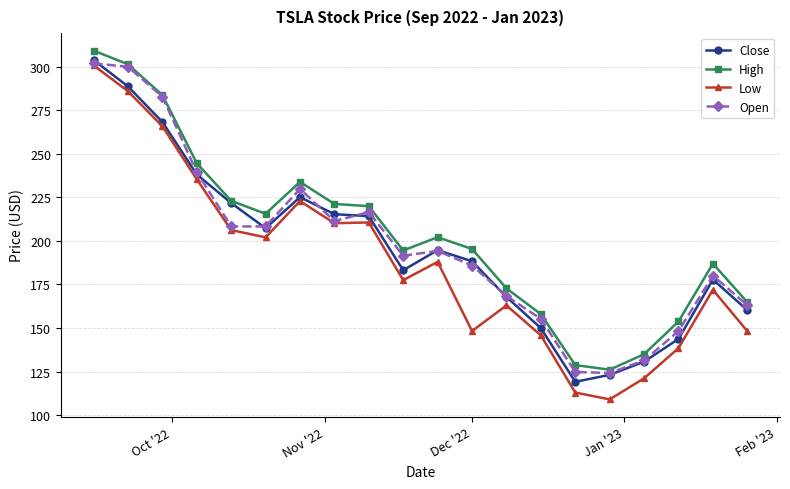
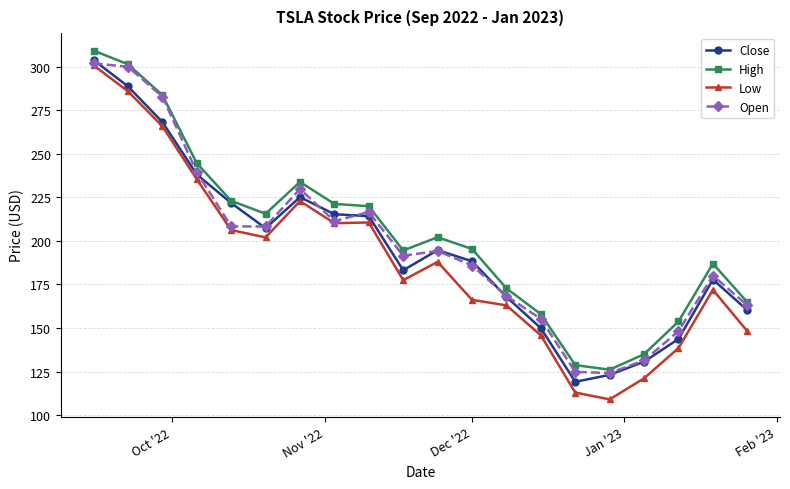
Low, Dec '22: 148 -> 166
